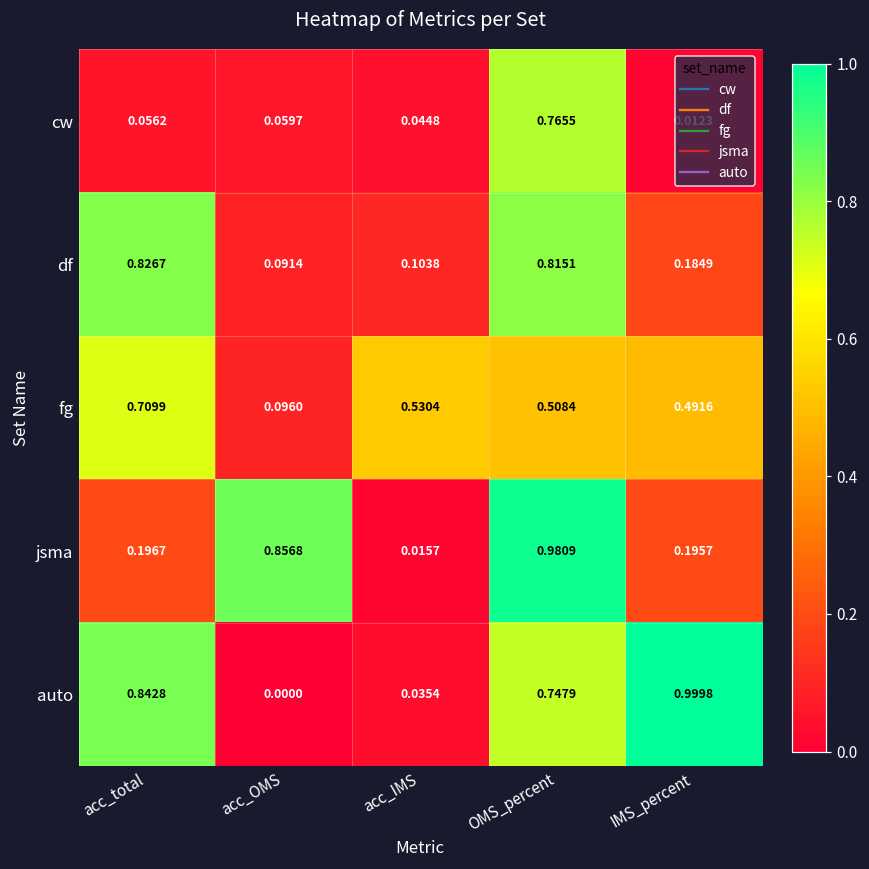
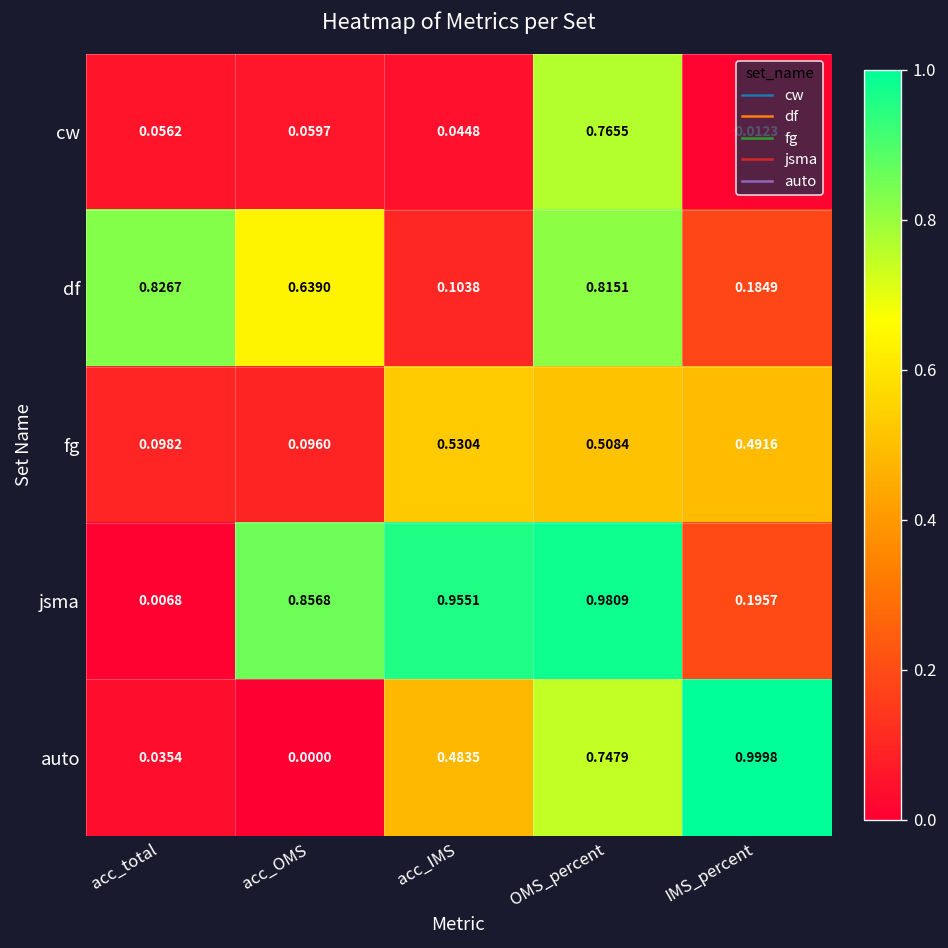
df, acc_OMS: 0.0914 -> 0.6390
fg, acc_total: 0.7099 -> 0.0982
jsma, acc_total: 0.1967 -> 0.0068
jsma, acc_IMS: 0.0157 -> 0.9551
auto, acc_total: 0.8428 -> 0.0354
auto, acc_IMS: 0.0354 -> 0.4835
